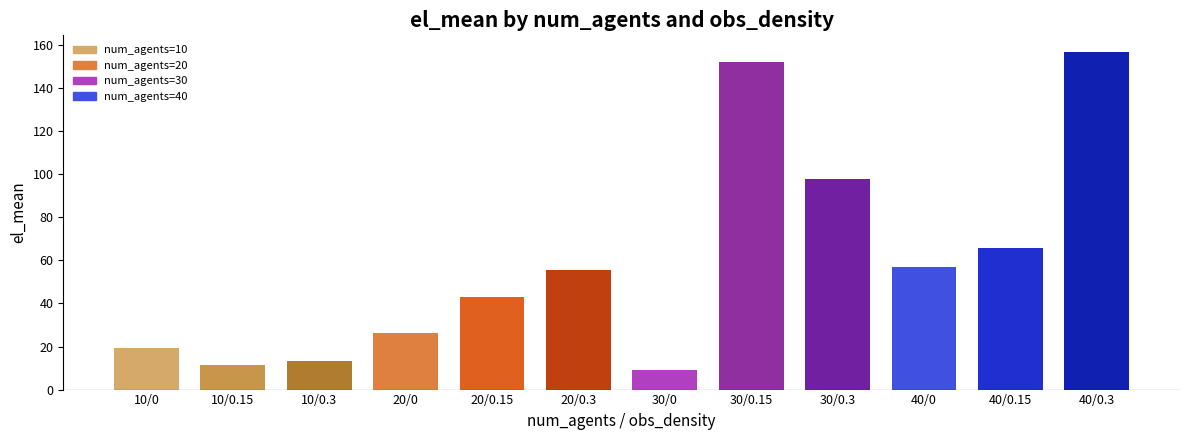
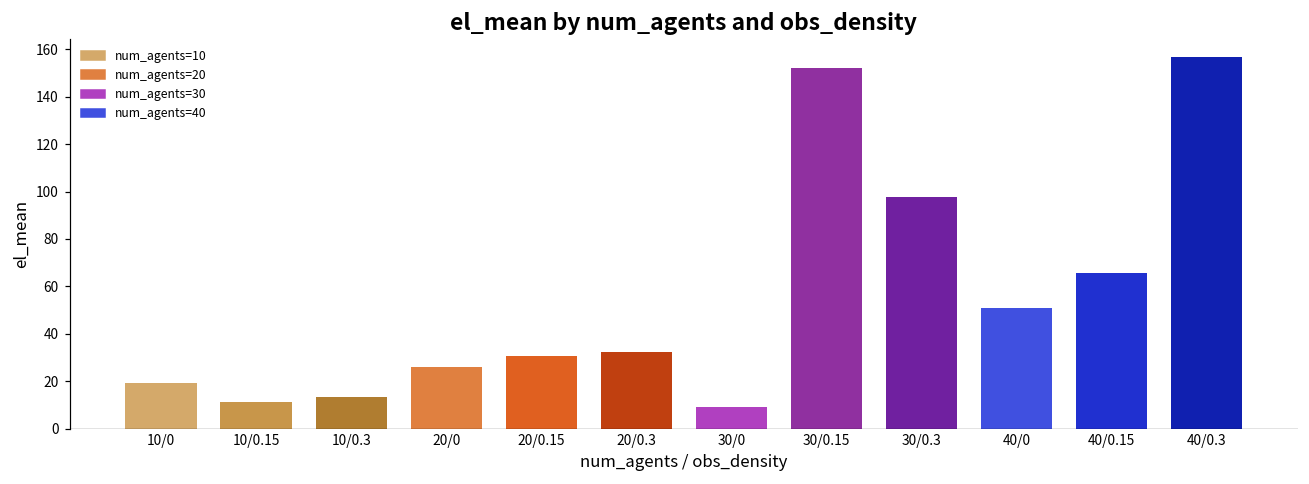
20/0.15: 43 -> 31
20/0.3: 55 -> 32
40/0: 57 -> 51
